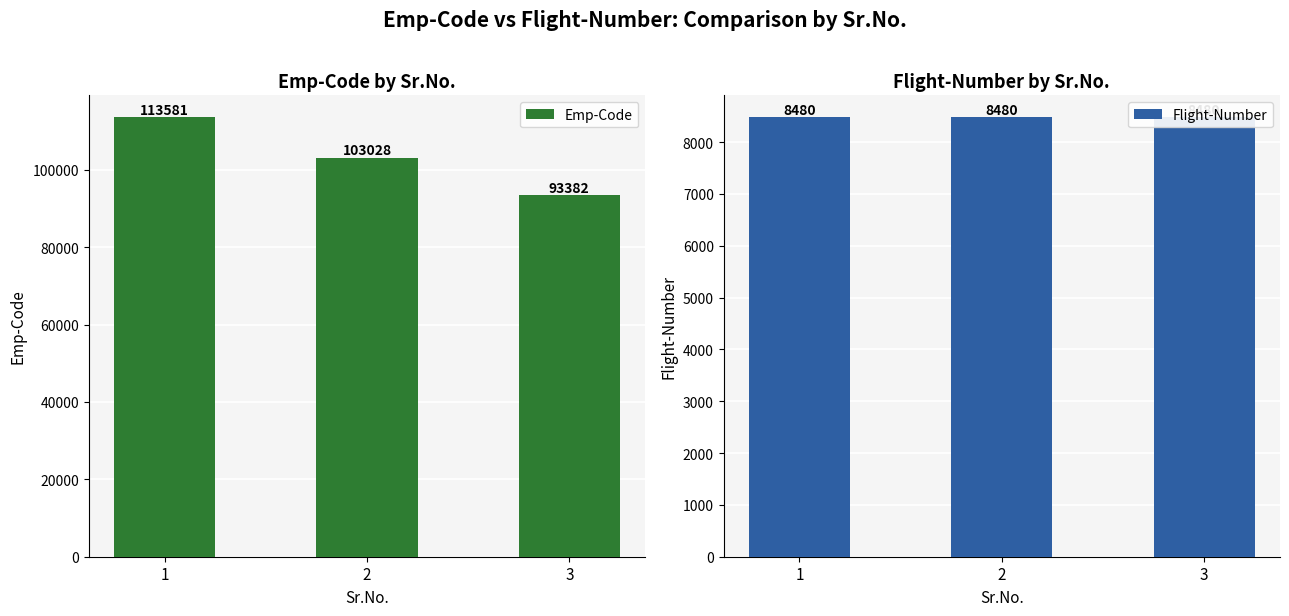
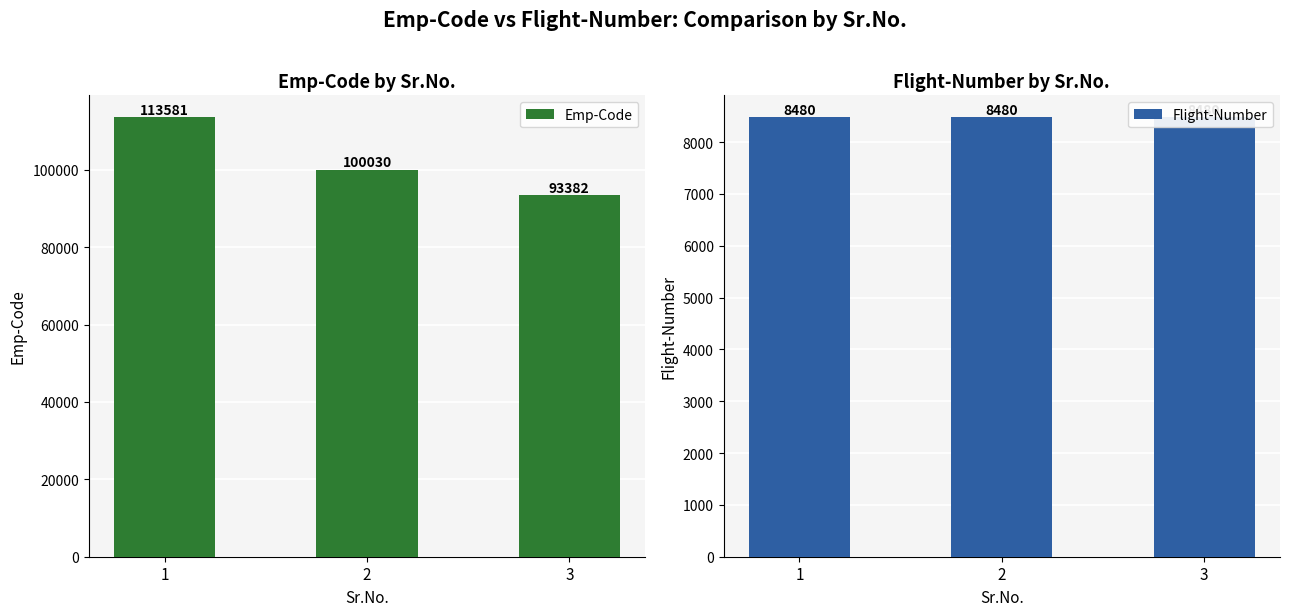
Emp-Code by Sr.No., 2: 103028 -> 100030
